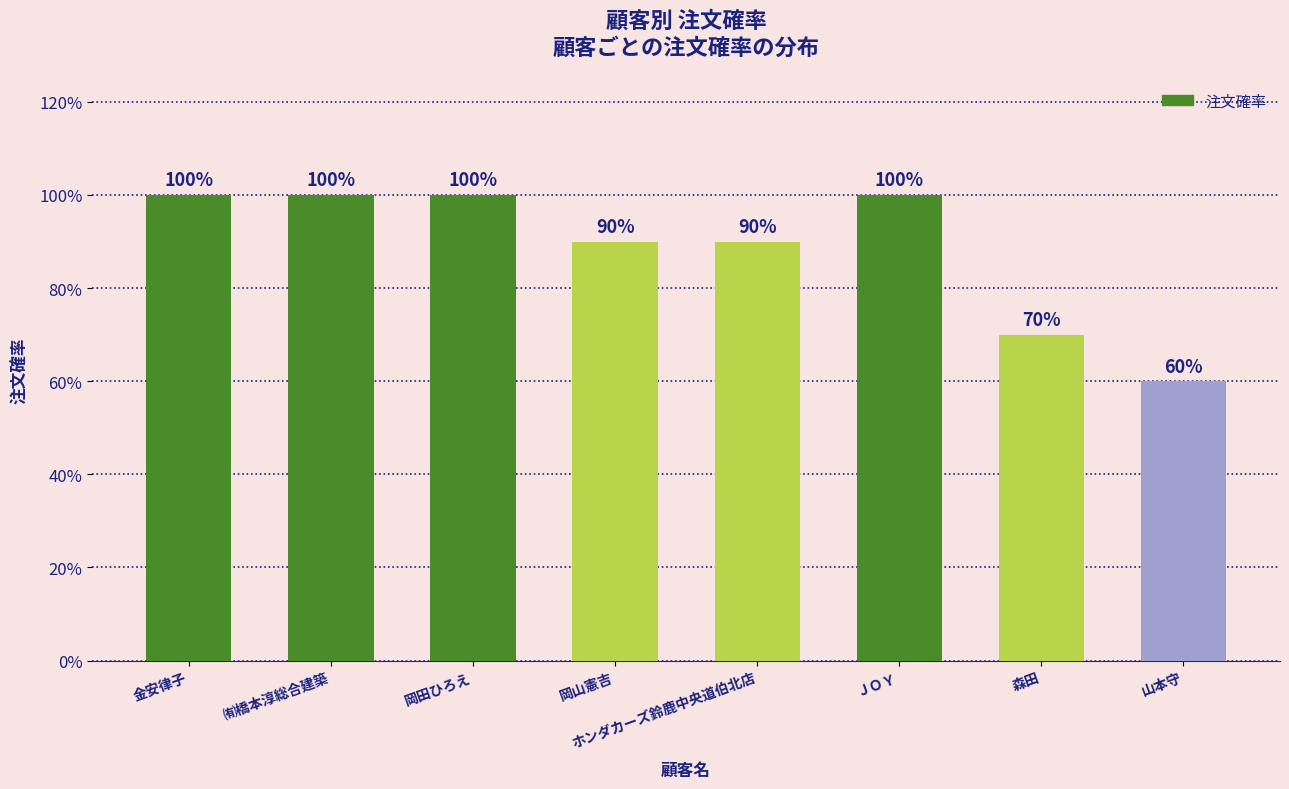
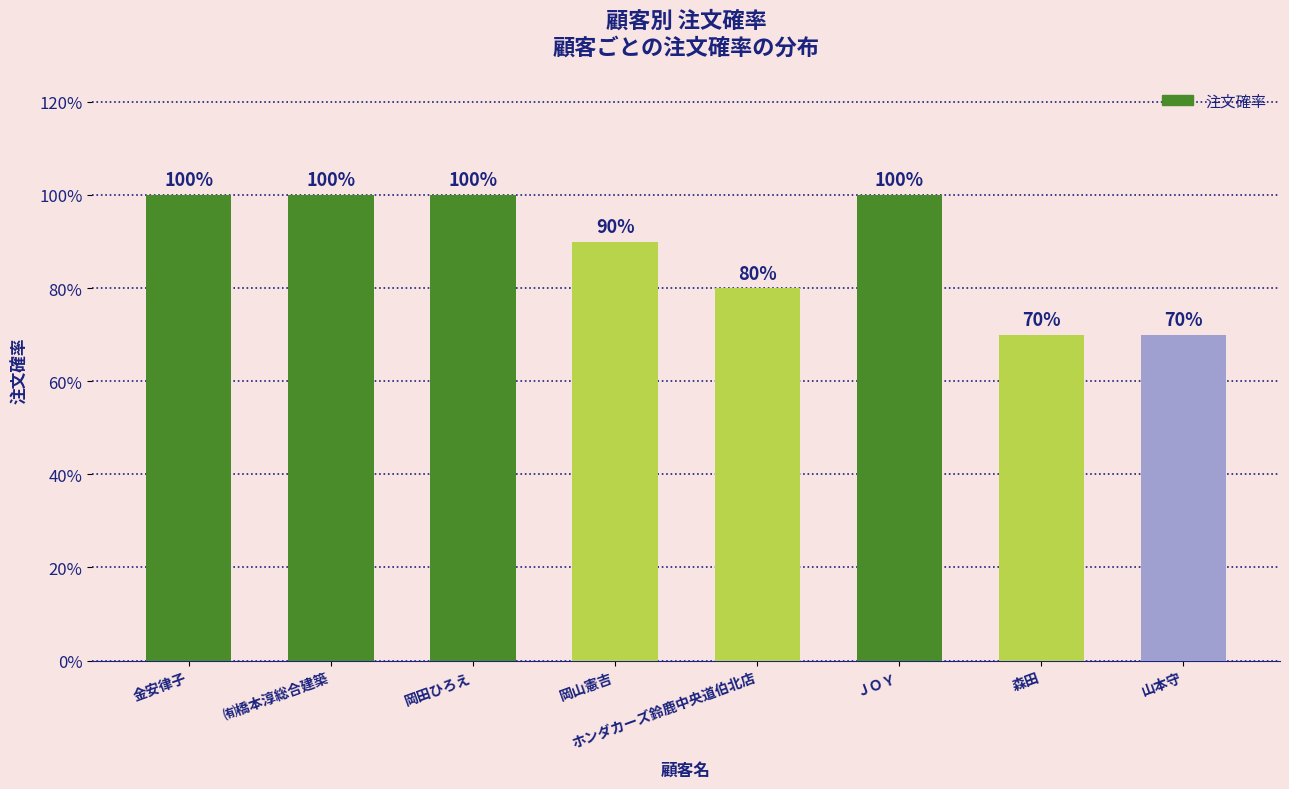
ホンダカーズ鈴鹿中央道伯北店: 90% -> 80%
山本守: 60% -> 70%
